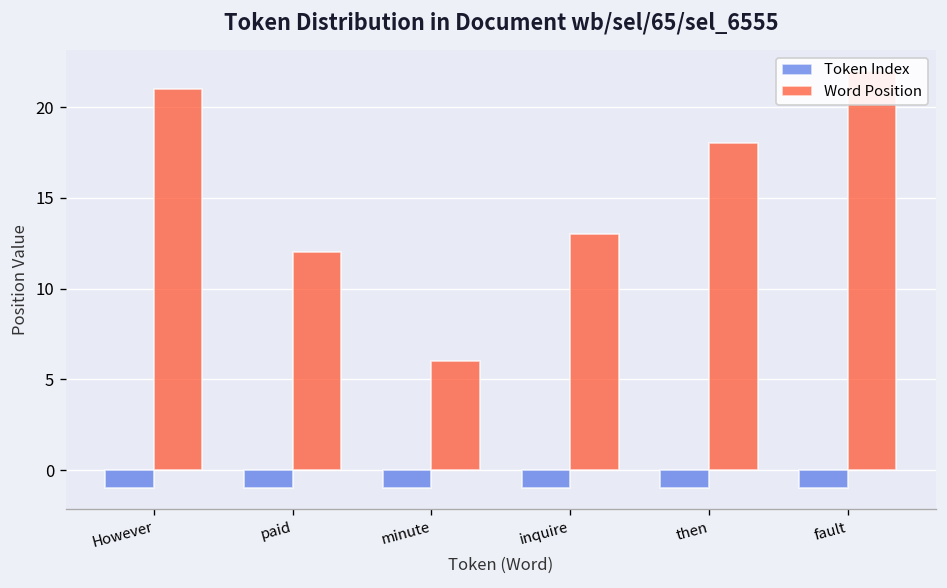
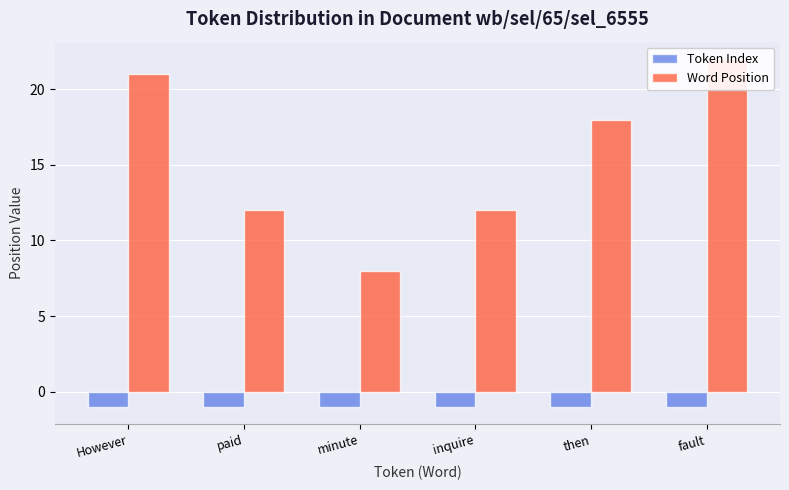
Word Position, minute: 6 -> 8
Word Position, inquire: 13 -> 12
